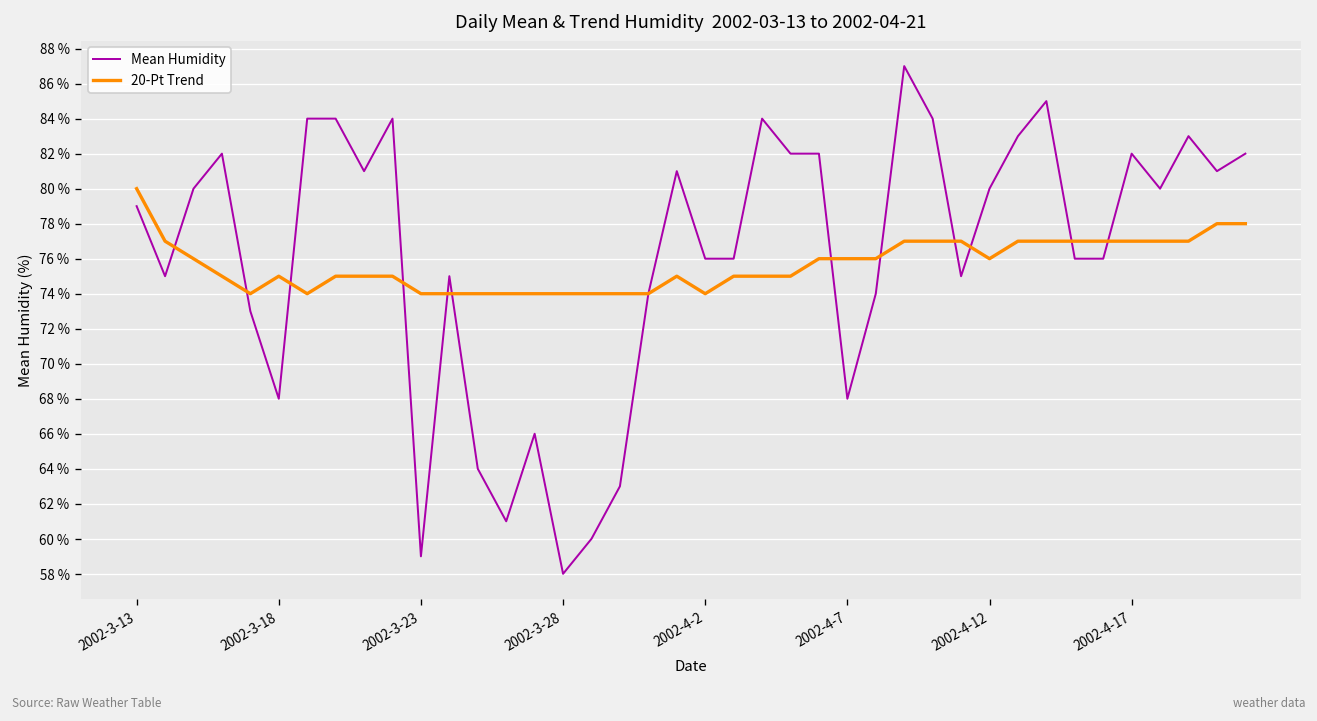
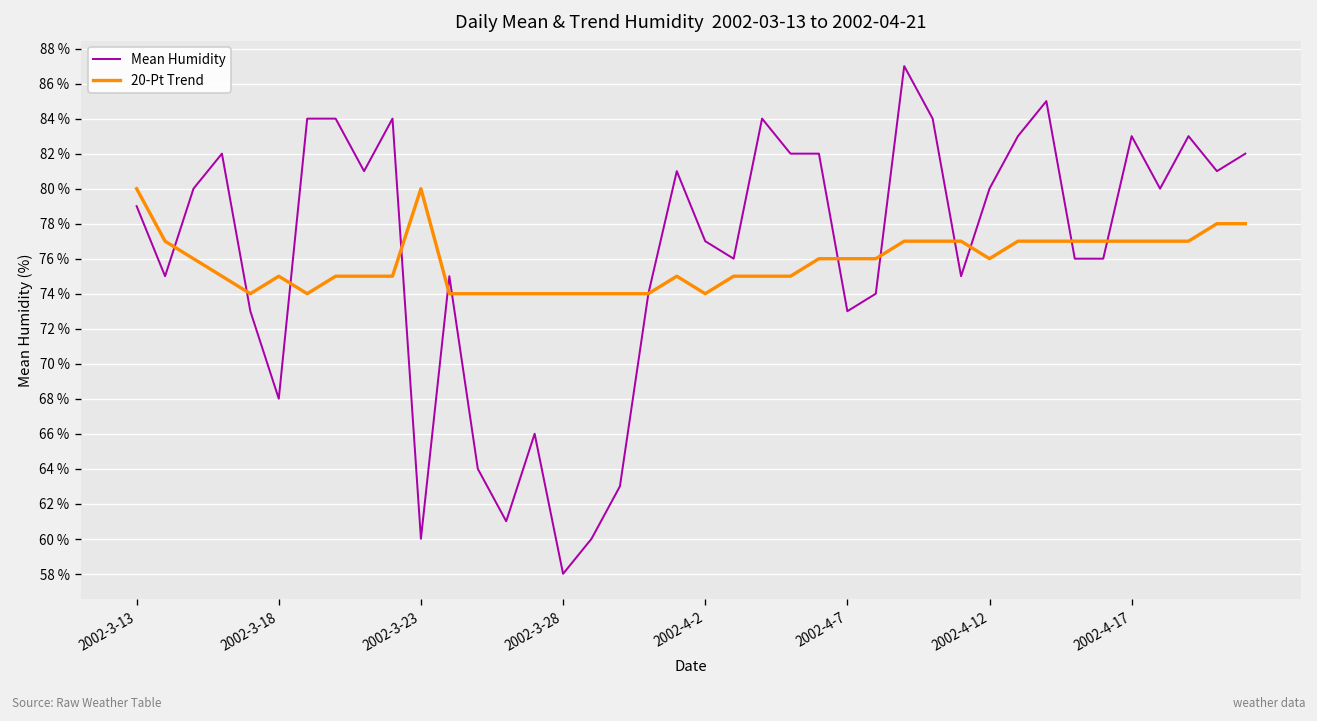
Mean Humidity, 2002-3-23: 59 % -> 60 %
20-Pt Trend, 2002-3-23: 74 % -> 80 %
Mean Humidity, 2002-4-2: 76 % -> 77 %
Mean Humidity, 2002-4-7: 68 % -> 73 %
Mean Humidity, 2002-4-17: 82 % -> 83 %
